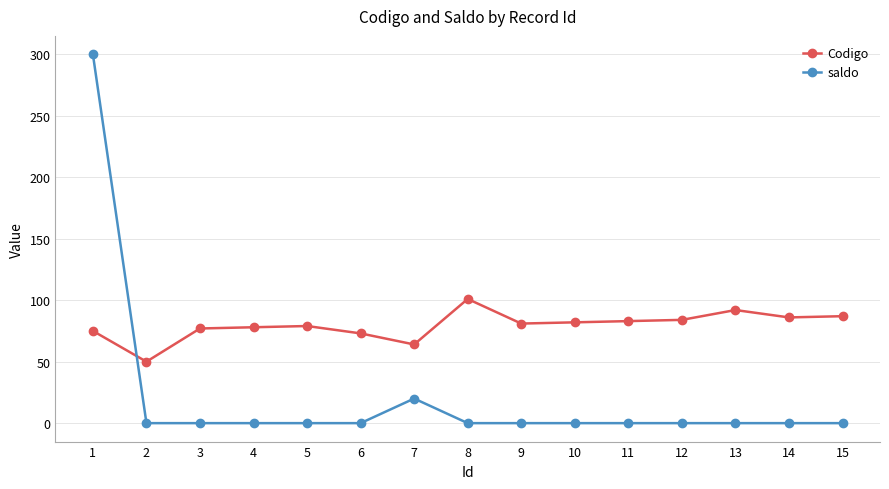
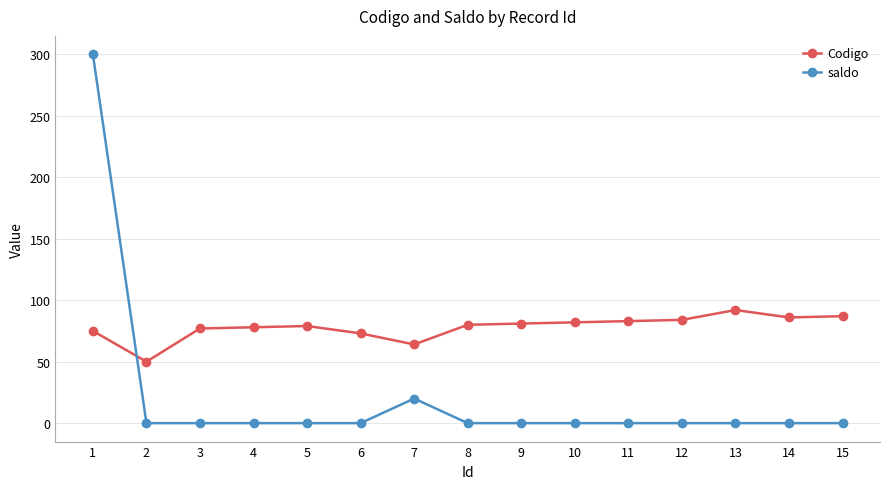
Codigo, 8: 101 -> 80
